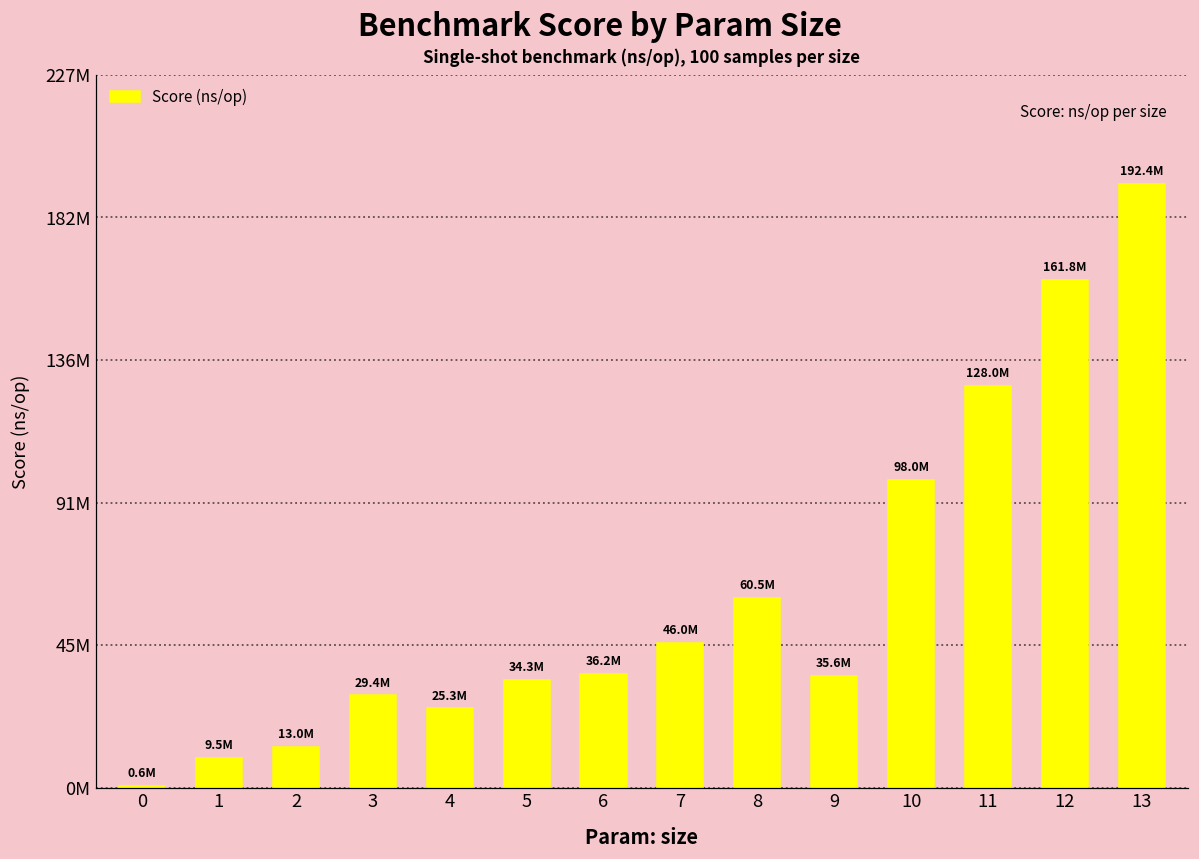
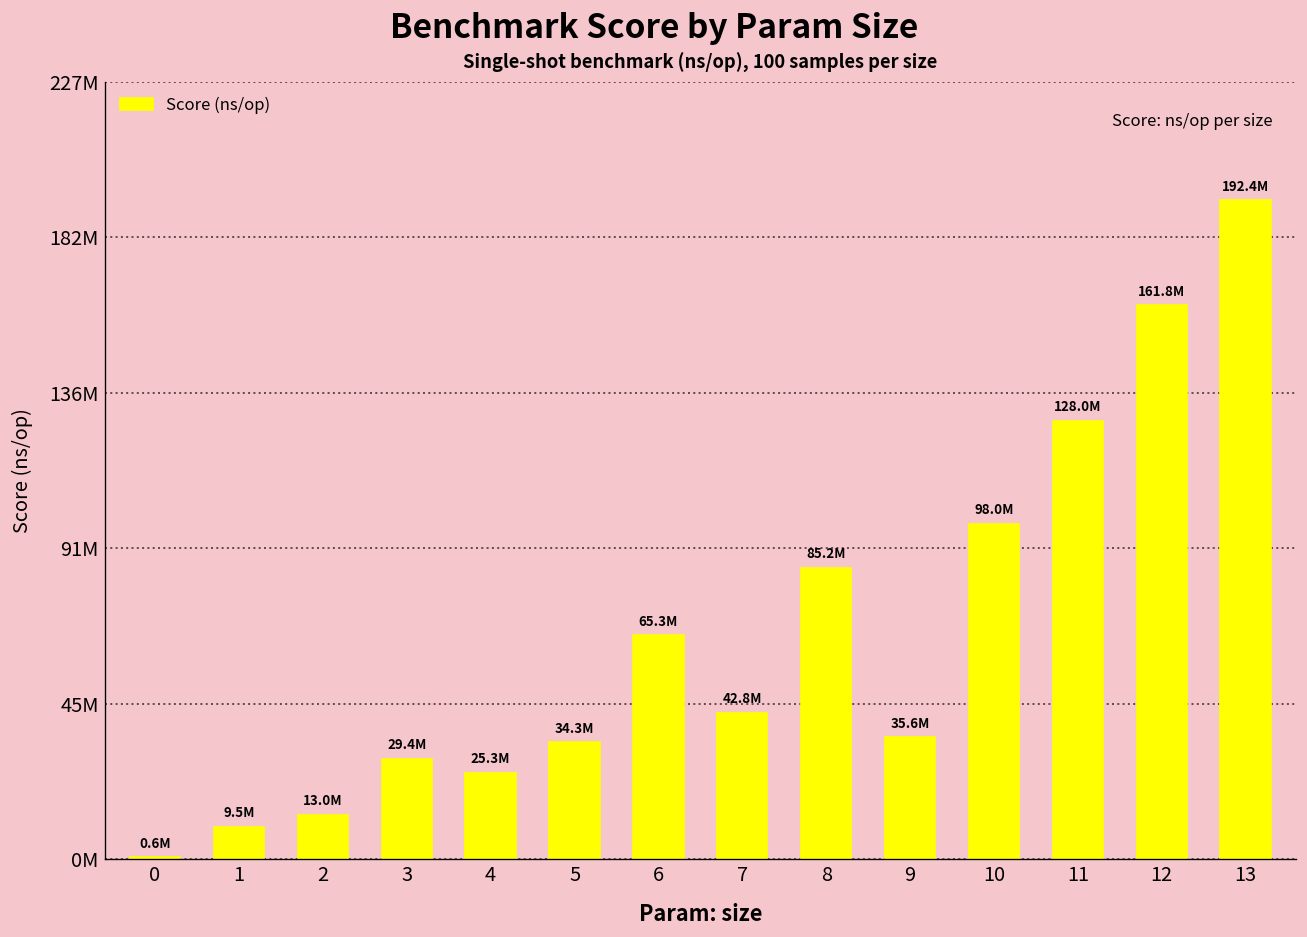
6: 36.2M -> 65.3M
7: 46.0M -> 42.8M
8: 60.5M -> 85.2M
